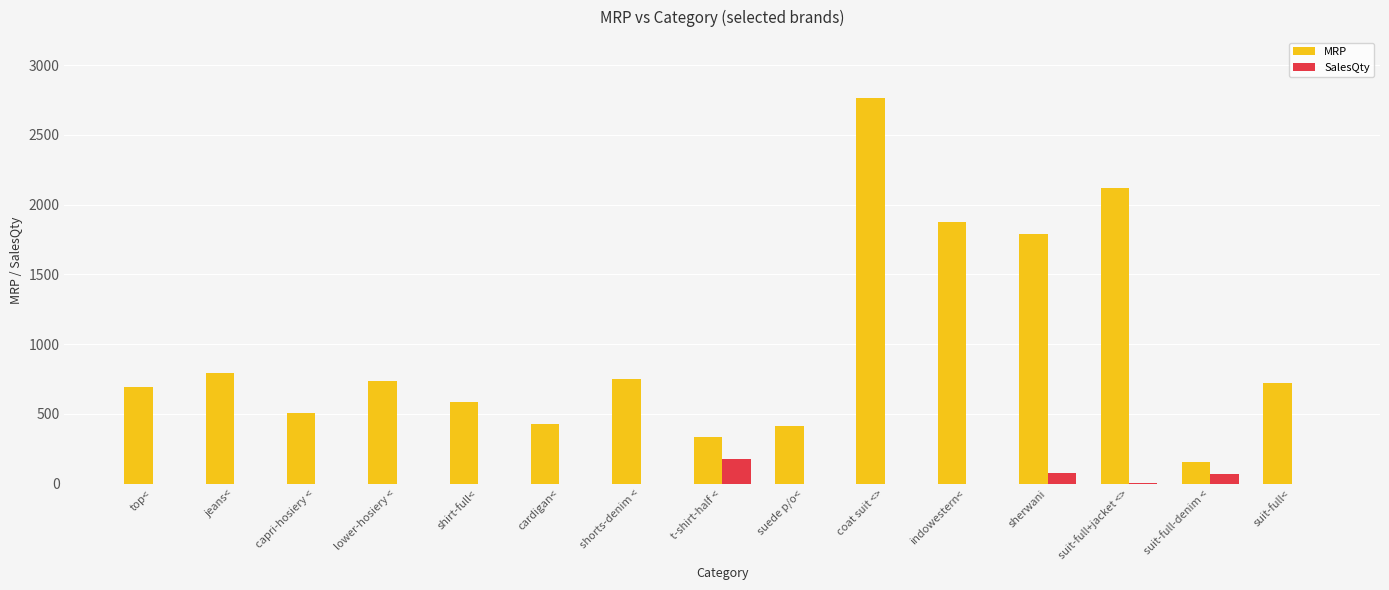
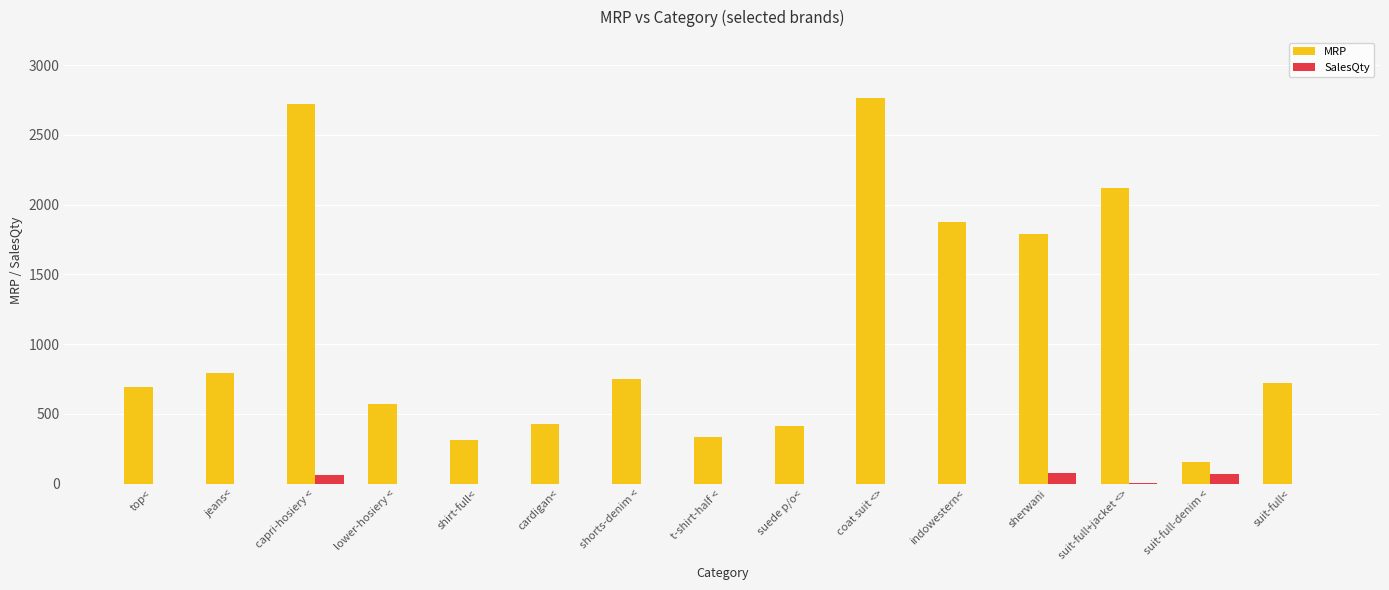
MRP, capri-hosiery <: 510 -> 2720
SalesQty, capri-hosiery <: 0 -> 60
MRP, lower-hosiery <: 730 -> 570
MRP, shirt-full<: 590 -> 320
SalesQty, t-shirt-half <: 180 -> 0
